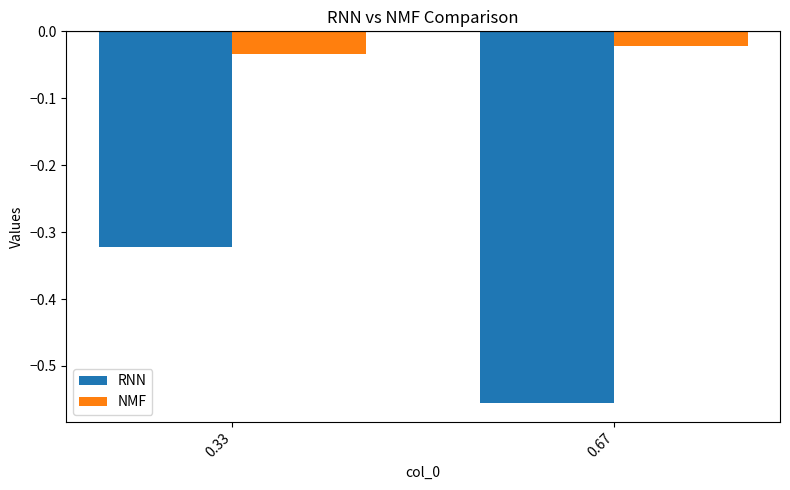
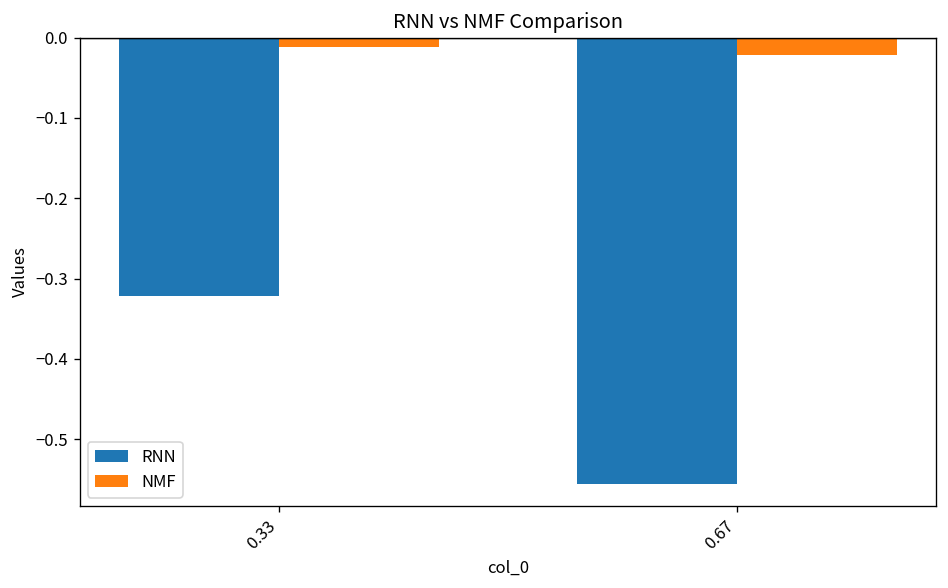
NMF, 0.33: -0.03 -> -0.01
